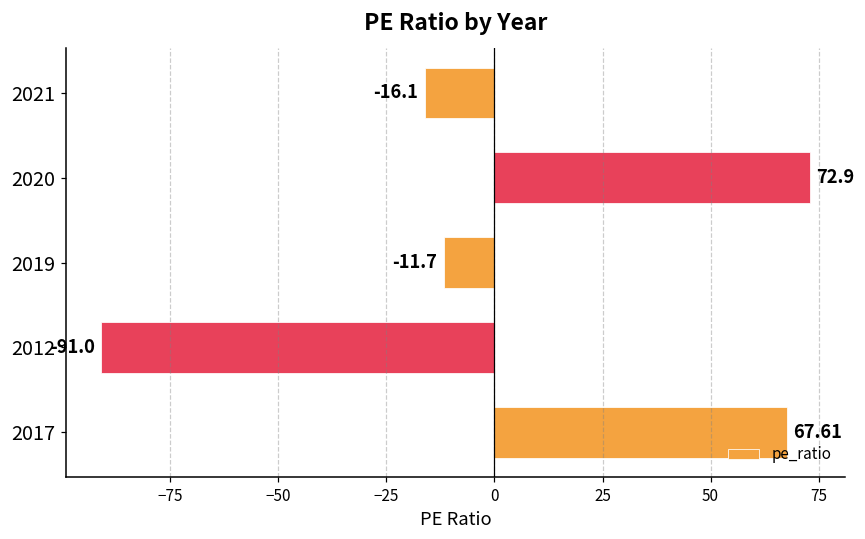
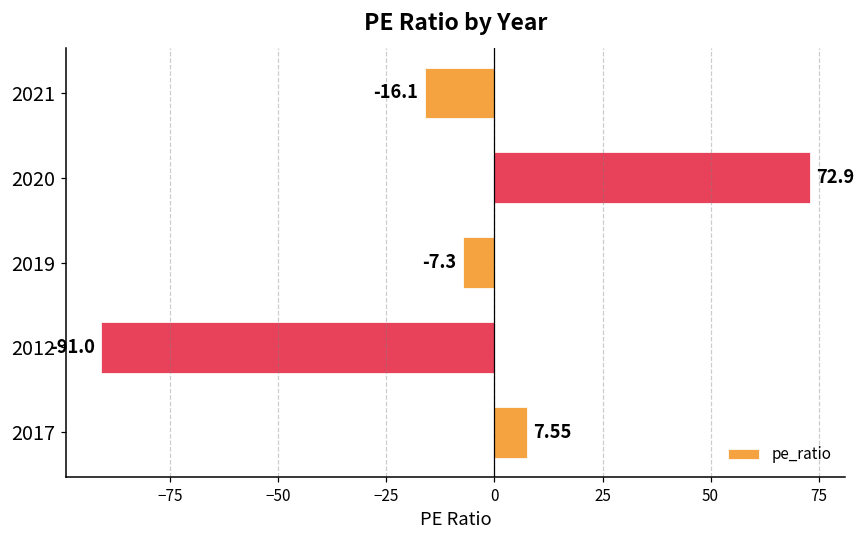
2019: -11.7 -> -7.3
2017: 67.61 -> 7.55
